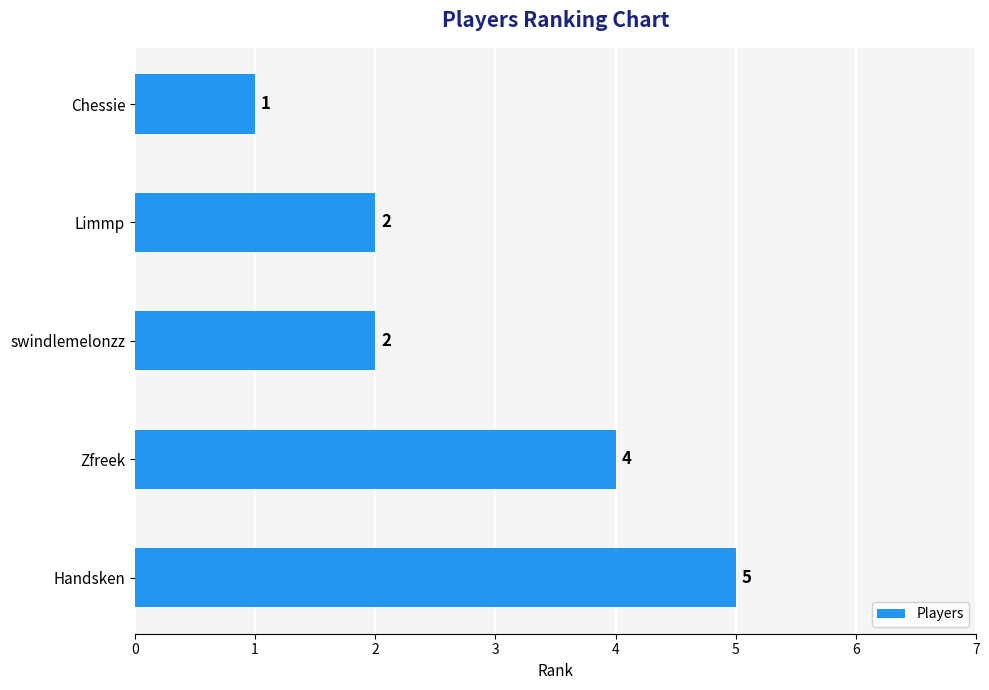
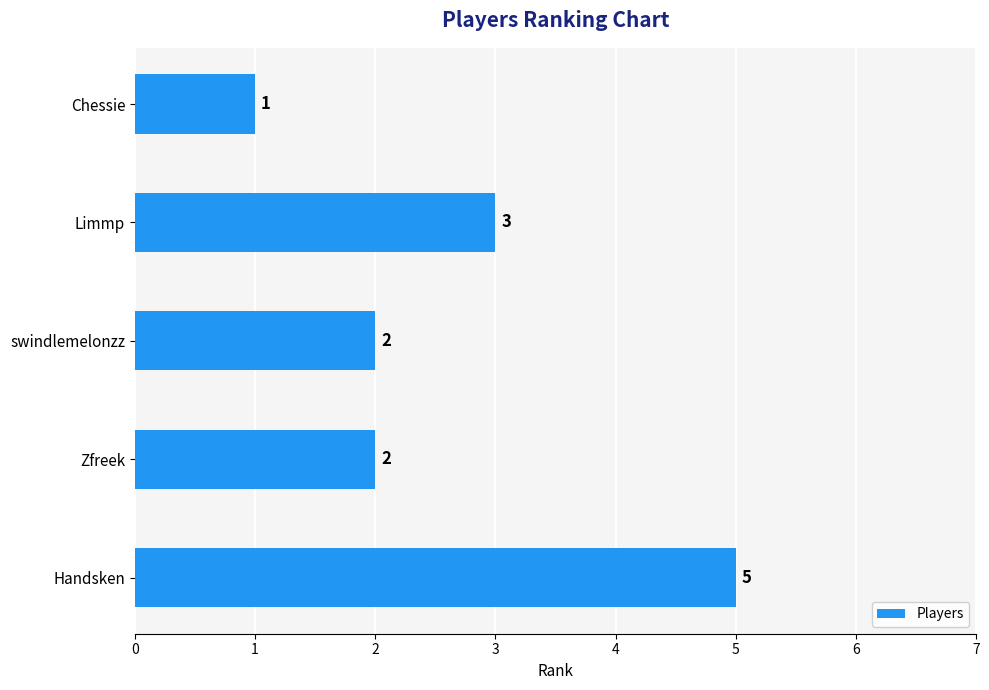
Limmp: 2 -> 3
Zfreek: 4 -> 2
